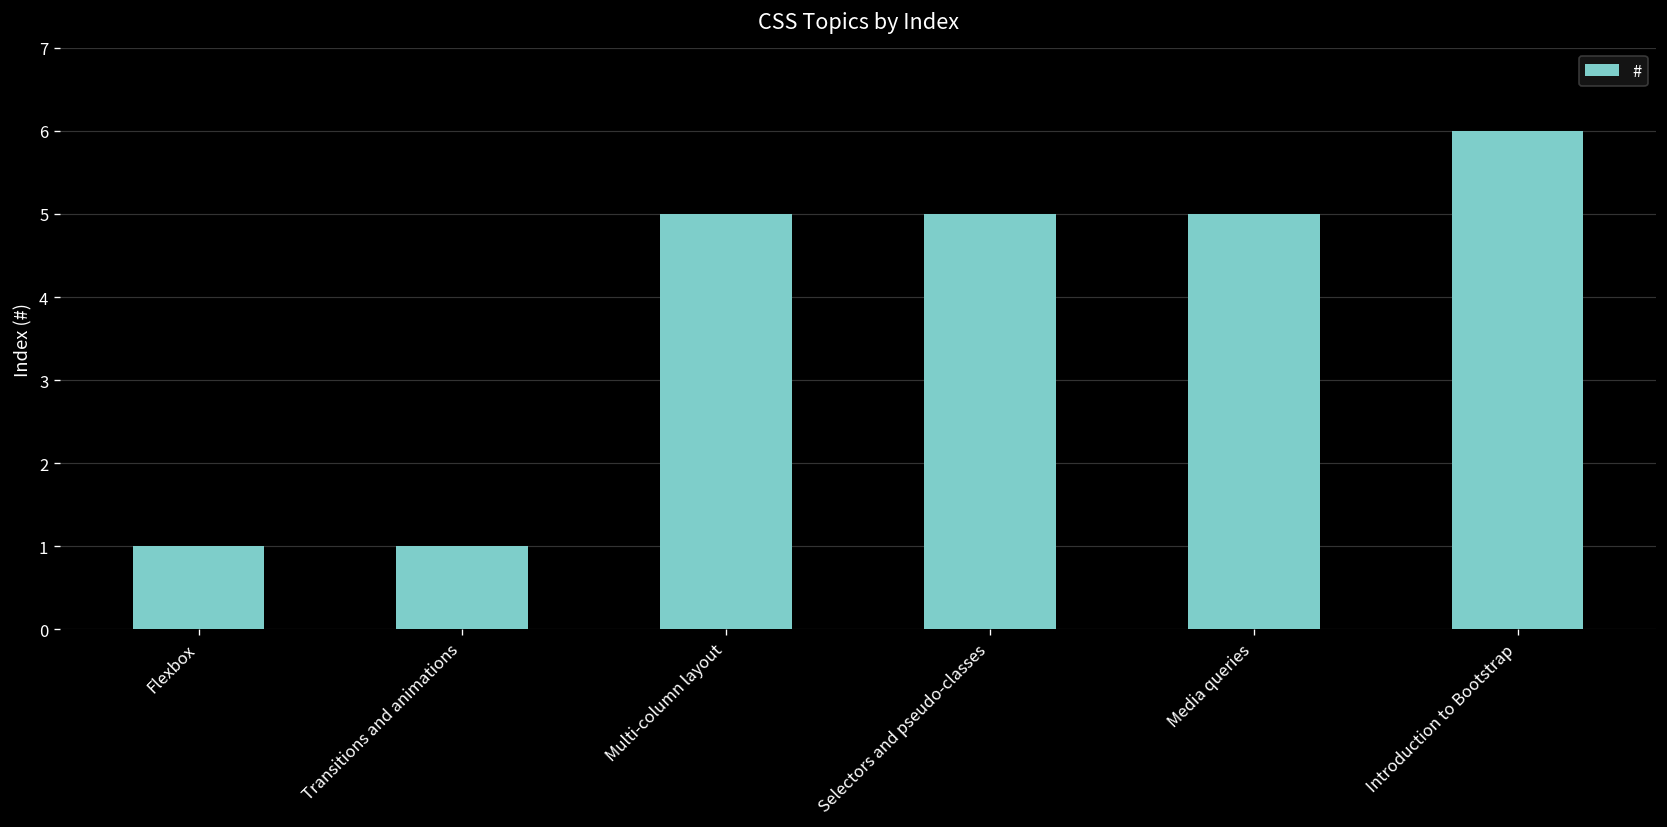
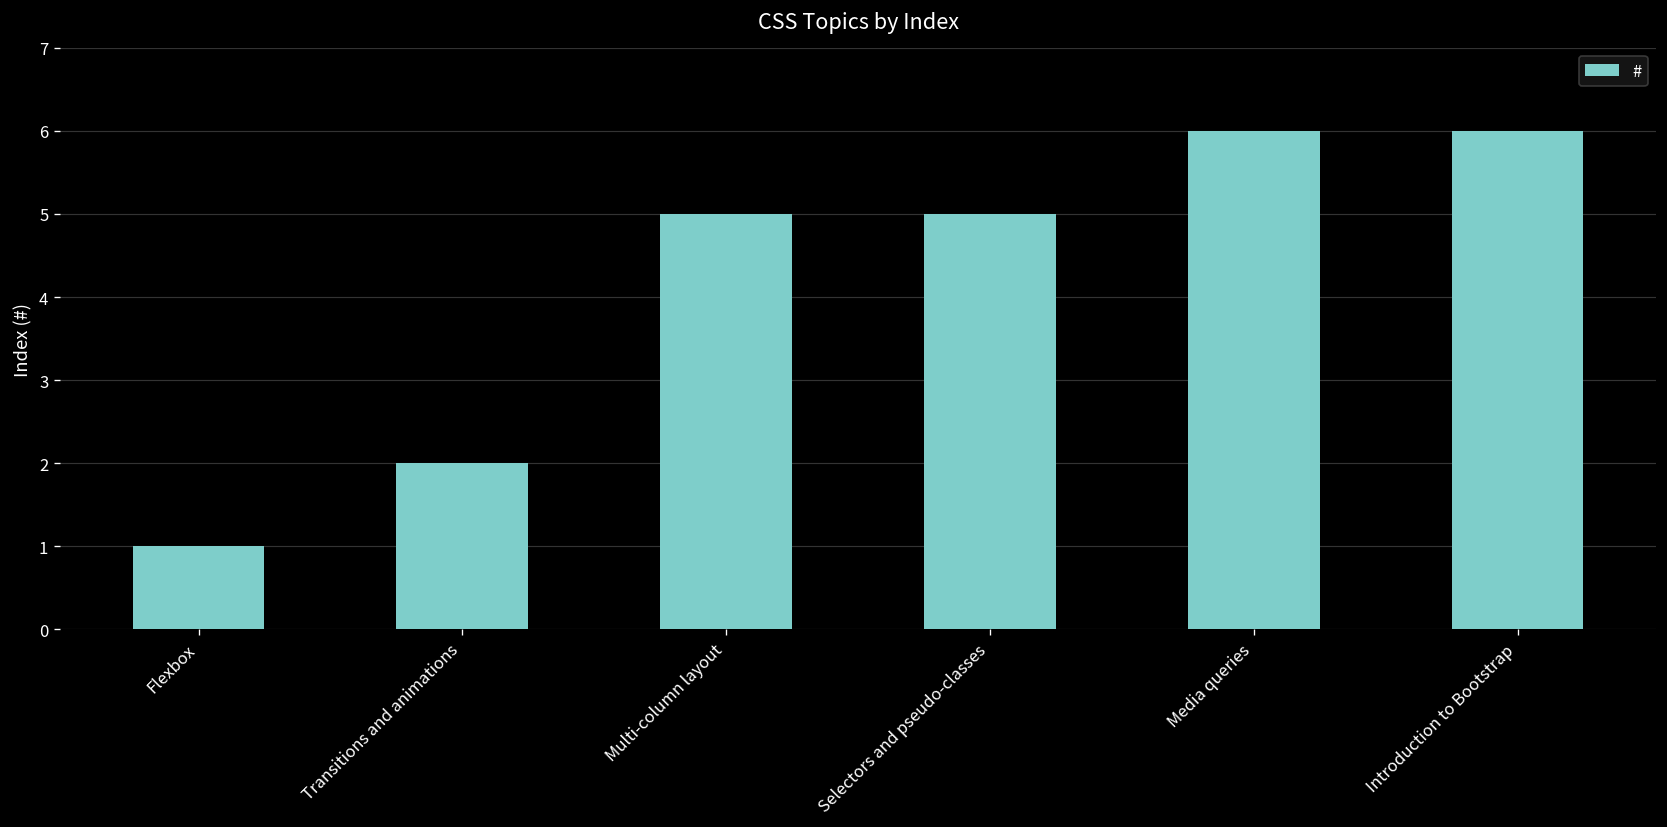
Transitions and animations: 1 -> 2
Media queries: 5 -> 6
